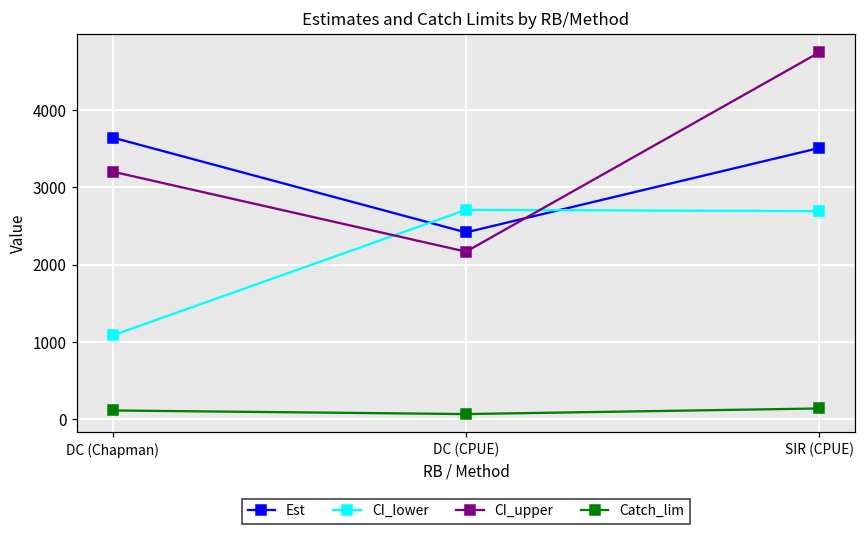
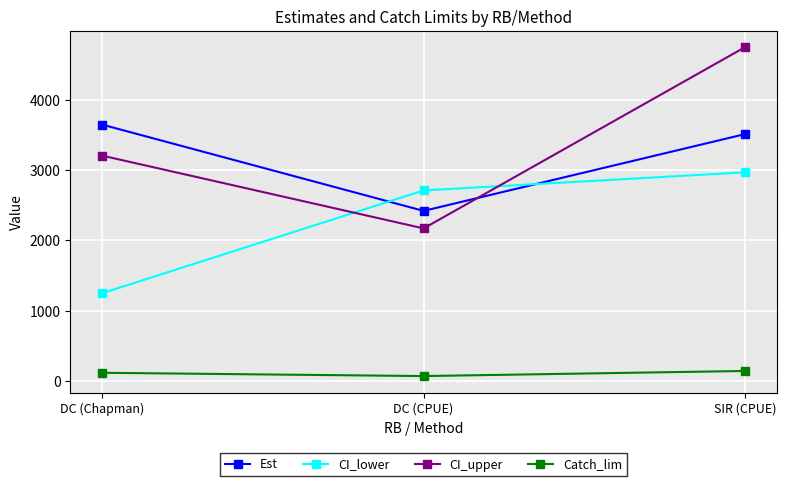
CI_lower, DC (Chapman): 1100 -> 1200
CI_lower, SIR (CPUE): 2700 -> 3000
